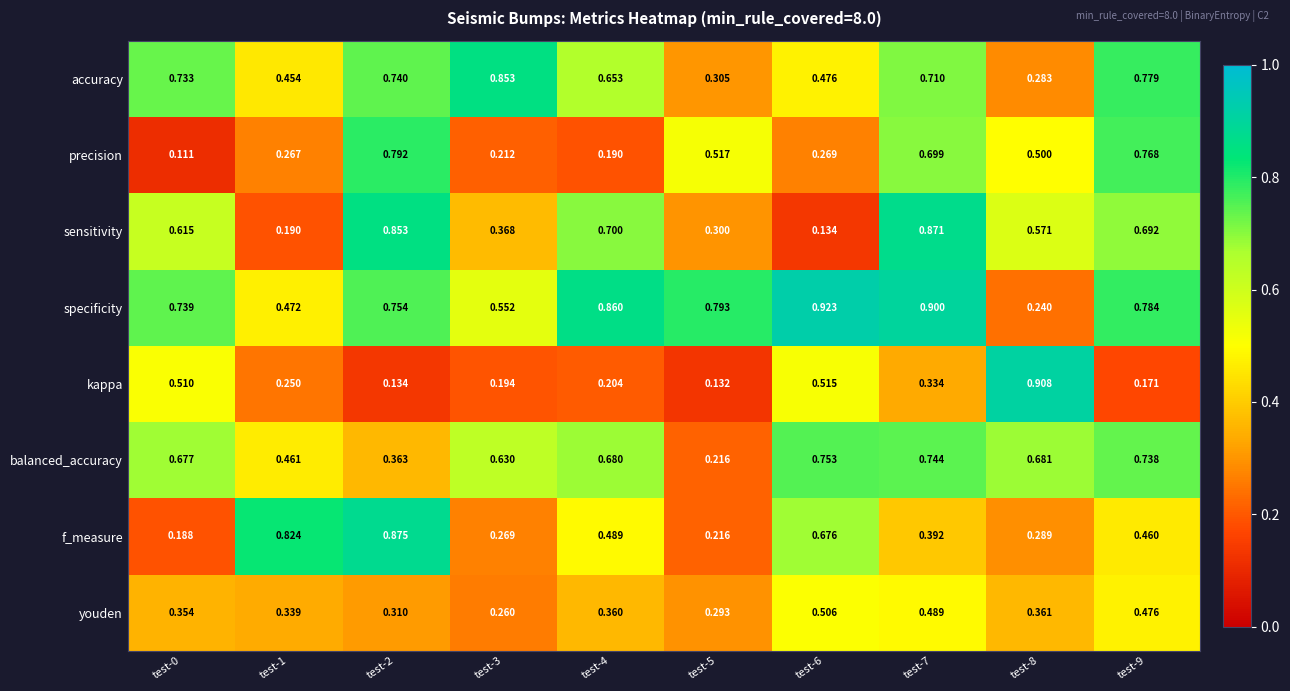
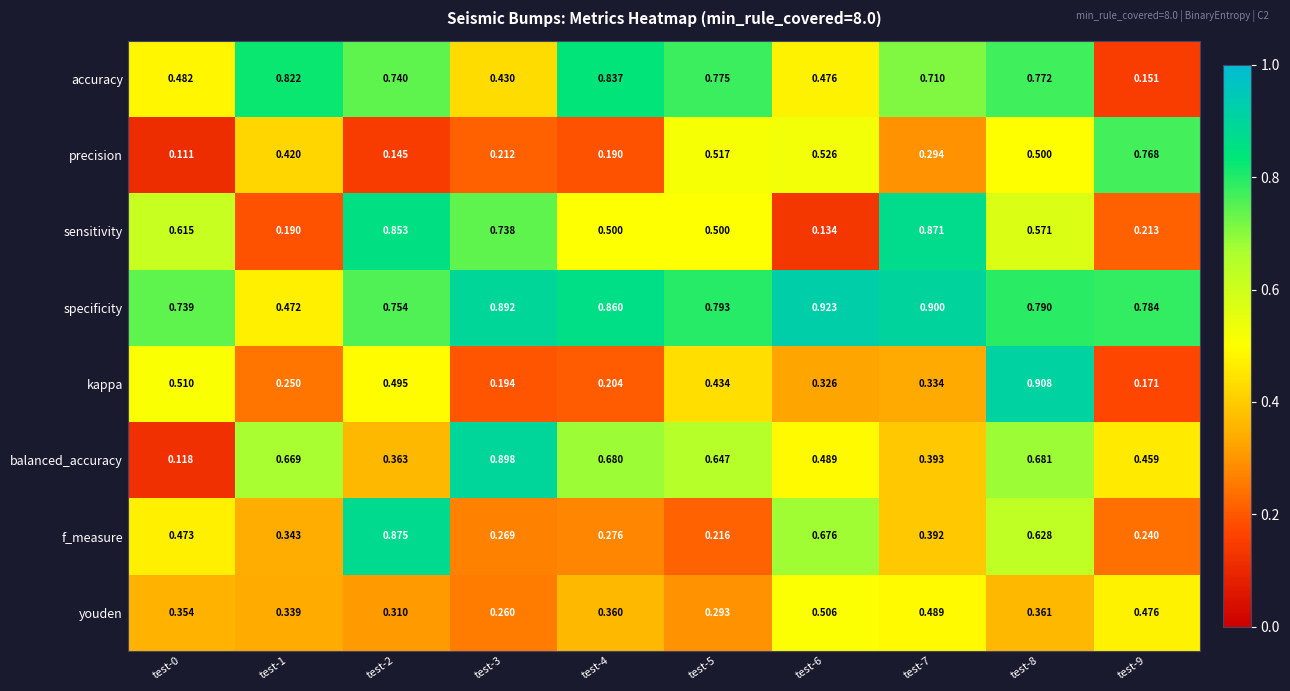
accuracy, test-0: 0.733 -> 0.482
accuracy, test-1: 0.454 -> 0.822
accuracy, test-3: 0.853 -> 0.430
accuracy, test-4: 0.653 -> 0.837
accuracy, test-5: 0.305 -> 0.775
accuracy, test-8: 0.283 -> 0.772
accuracy, test-9: 0.779 -> 0.151
precision, test-1: 0.267 -> 0.420
precision, test-2: 0.792 -> 0.145
precision, test-6: 0.269 -> 0.526
precision, test-7: 0.699 -> 0.294
sensitivity, test-3: 0.368 -> 0.738
sensitivity, test-4: 0.700 -> 0.500
sensitivity, test-5: 0.300 -> 0.500
sensitivity, test-9: 0.692 -> 0.213
specificity, test-3: 0.552 -> 0.892
specificity, test-8: 0.240 -> 0.790
kappa, test-2: 0.134 -> 0.495
kappa, test-5: 0.132 -> 0.434
kappa, test-6: 0.515 -> 0.326
balanced_accuracy, test-0: 0.677 -> 0.118
balanced_accuracy, test-1: 0.461 -> 0.669
balanced_accuracy, test-3: 0.630 -> 0.898
balanced_accuracy, test-5: 0.216 -> 0.647
balanced_accuracy, test-6: 0.753 -> 0.489
balanced_accuracy, test-7: 0.744 -> 0.393
balanced_accuracy, test-9: 0.738 -> 0.459
f_measure, test-0: 0.188 -> 0.473
f_measure, test-1: 0.824 -> 0.343
f_measure, test-4: 0.489 -> 0.276
f_measure, test-8: 0.289 -> 0.628
f_measure, test-9: 0.460 -> 0.240
